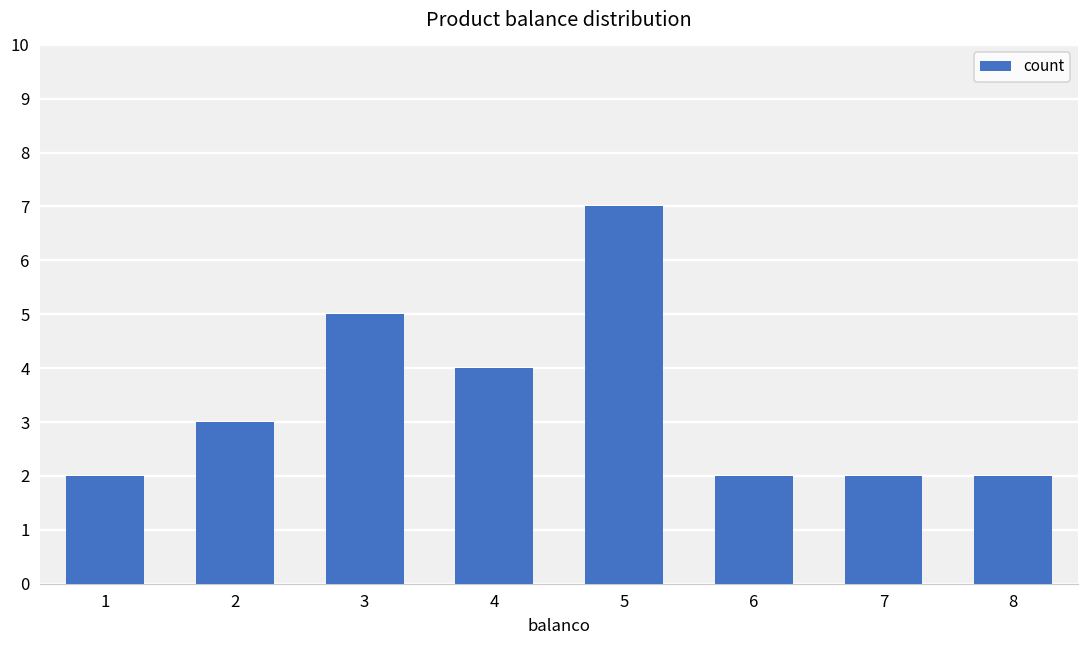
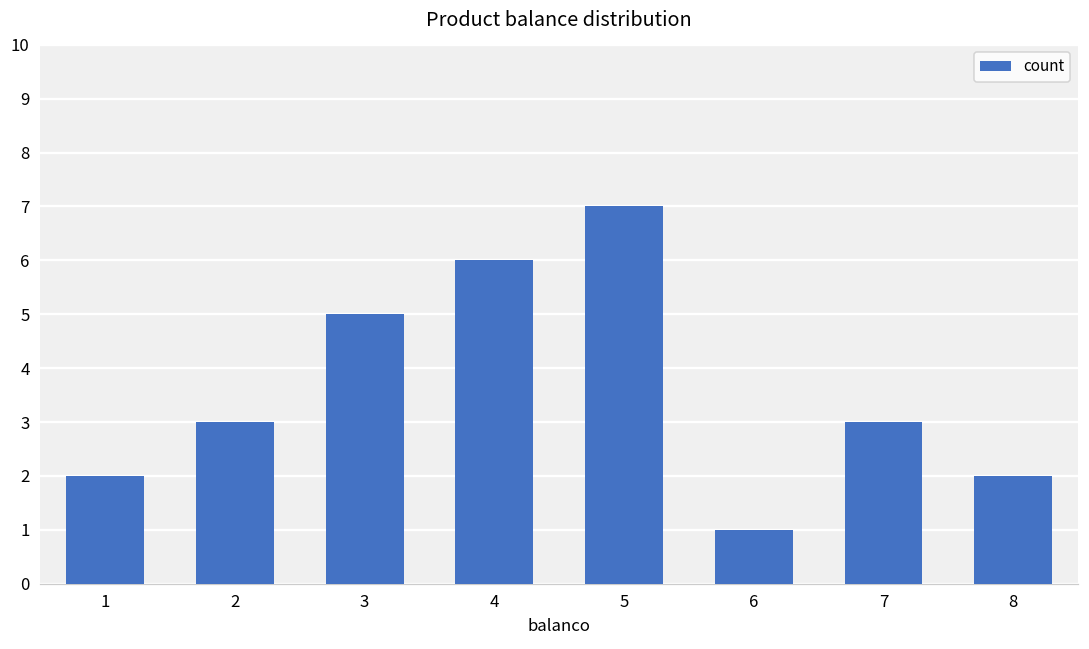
4: 4 -> 6
6: 2 -> 1
7: 2 -> 3
